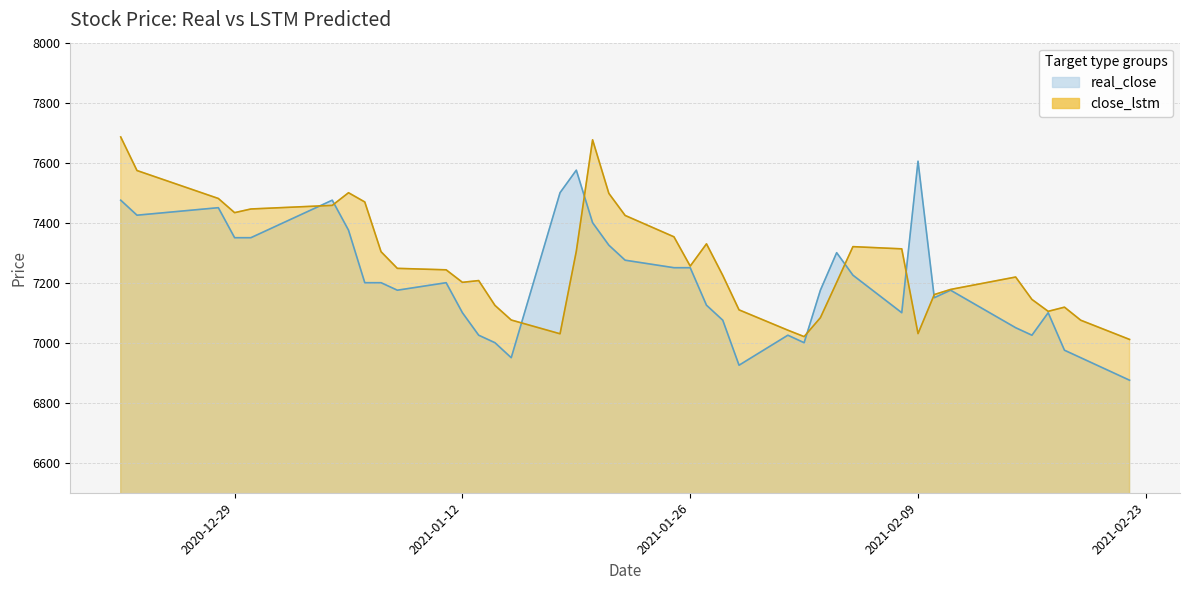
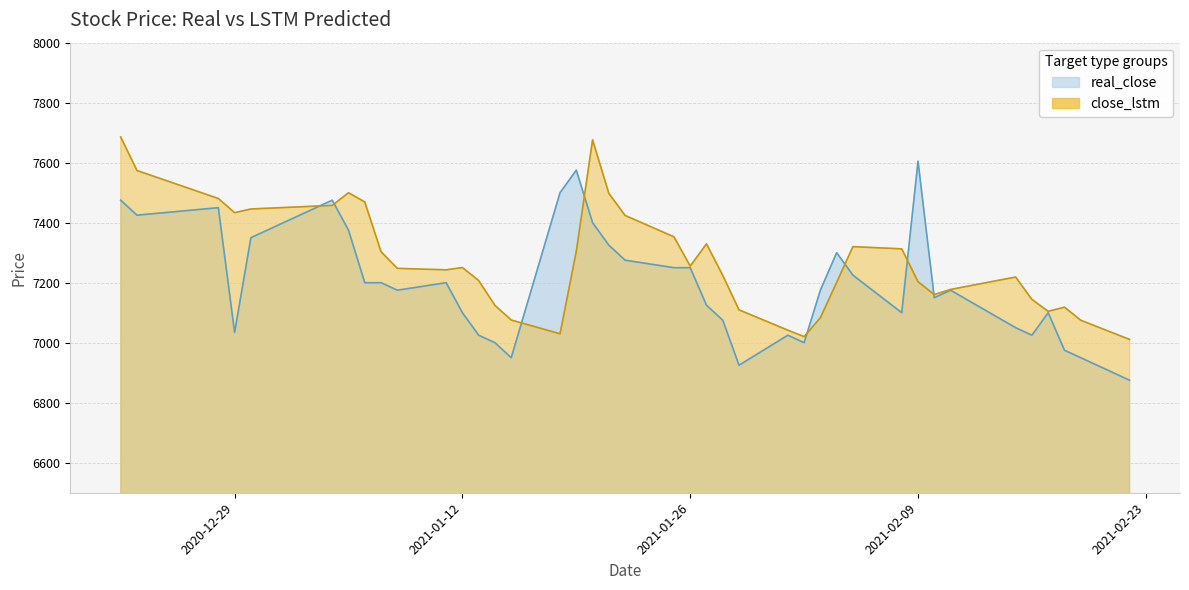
real_close, 2020-12-29: 7350 -> 7030
close_lstm, 2021-01-12: 7200 -> 7250
close_lstm, 2021-02-09: 7030 -> 7200
